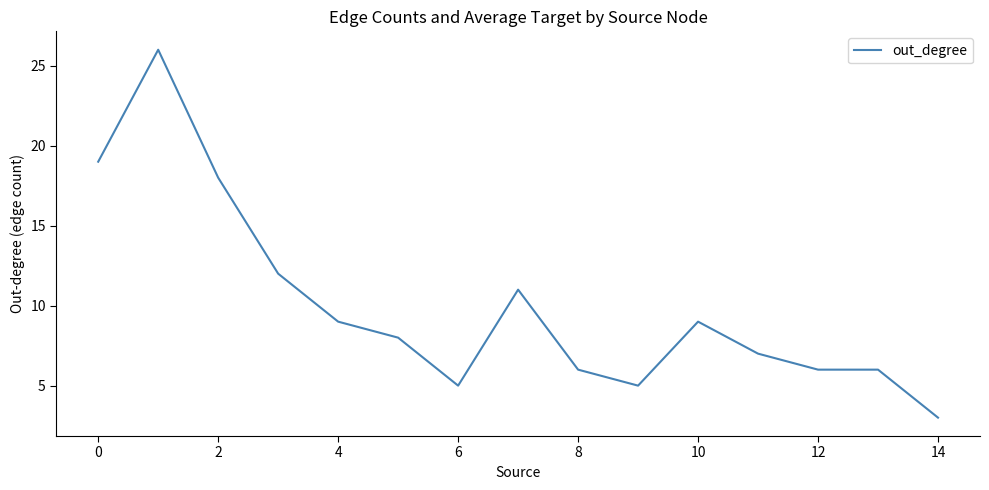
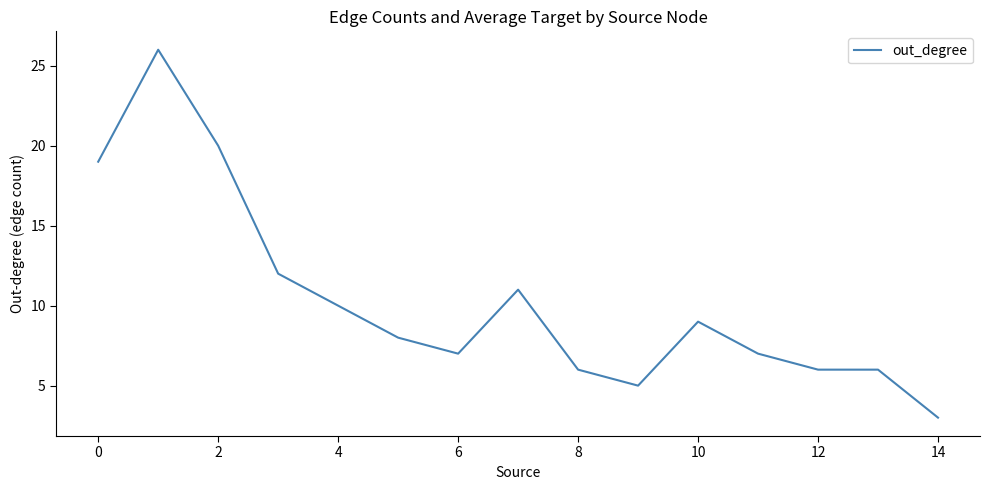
2: 18 -> 20
4: 9 -> 10
6: 5 -> 7
